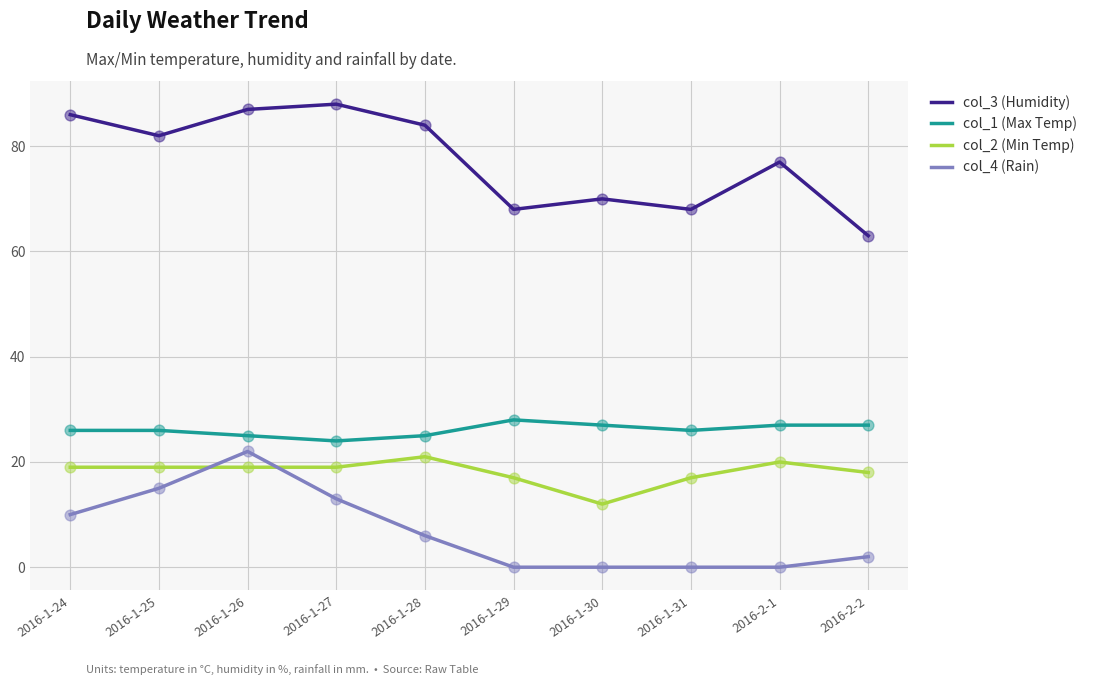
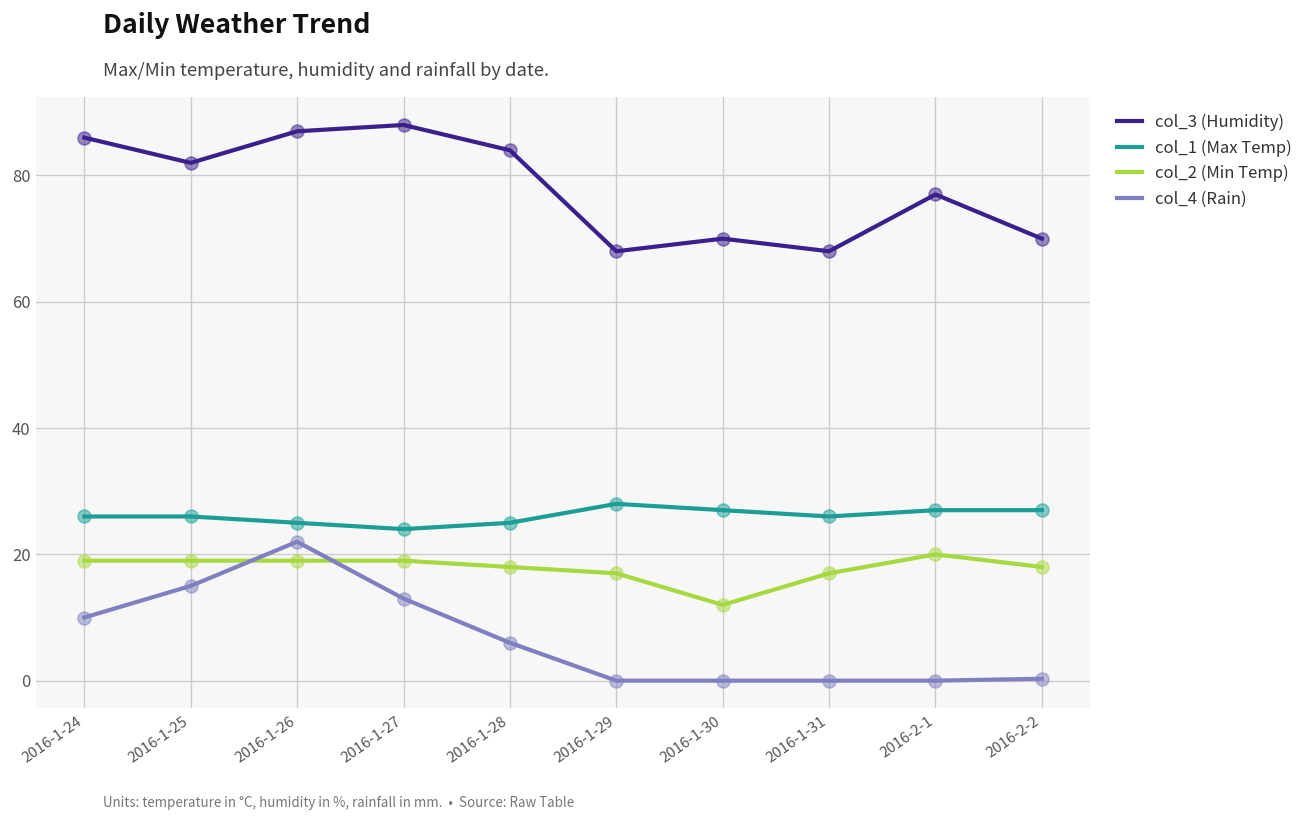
col_2 (Min Temp), 2016-1-28: 21 -> 18
col_3 (Humidity), 2016-2-2: 63 -> 70
col_4 (Rain), 2016-2-2: 2 -> 0
